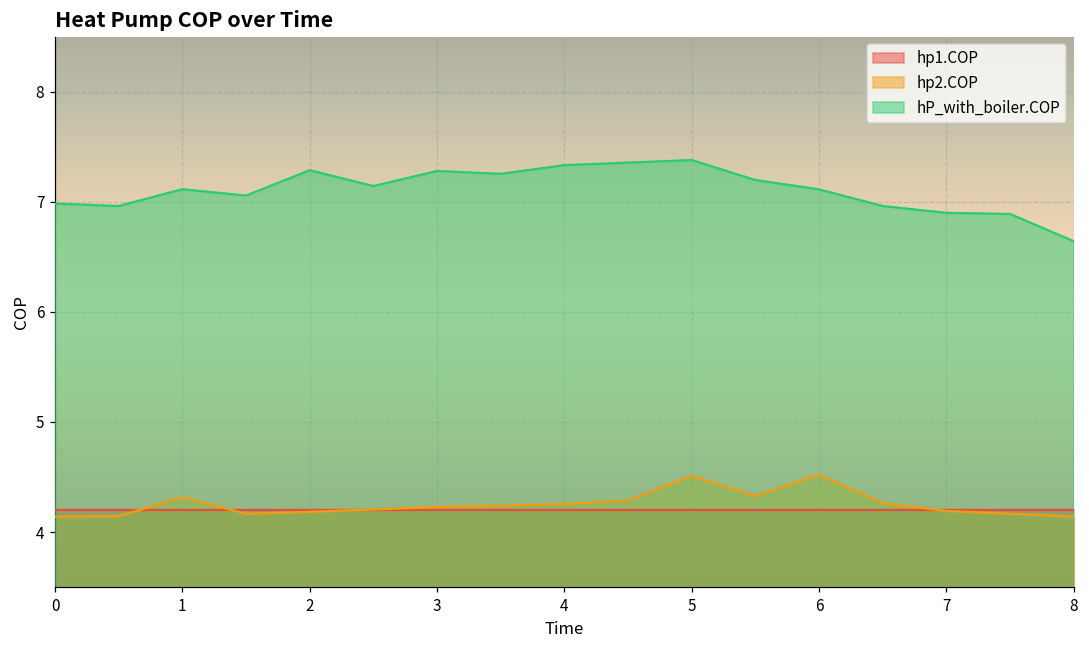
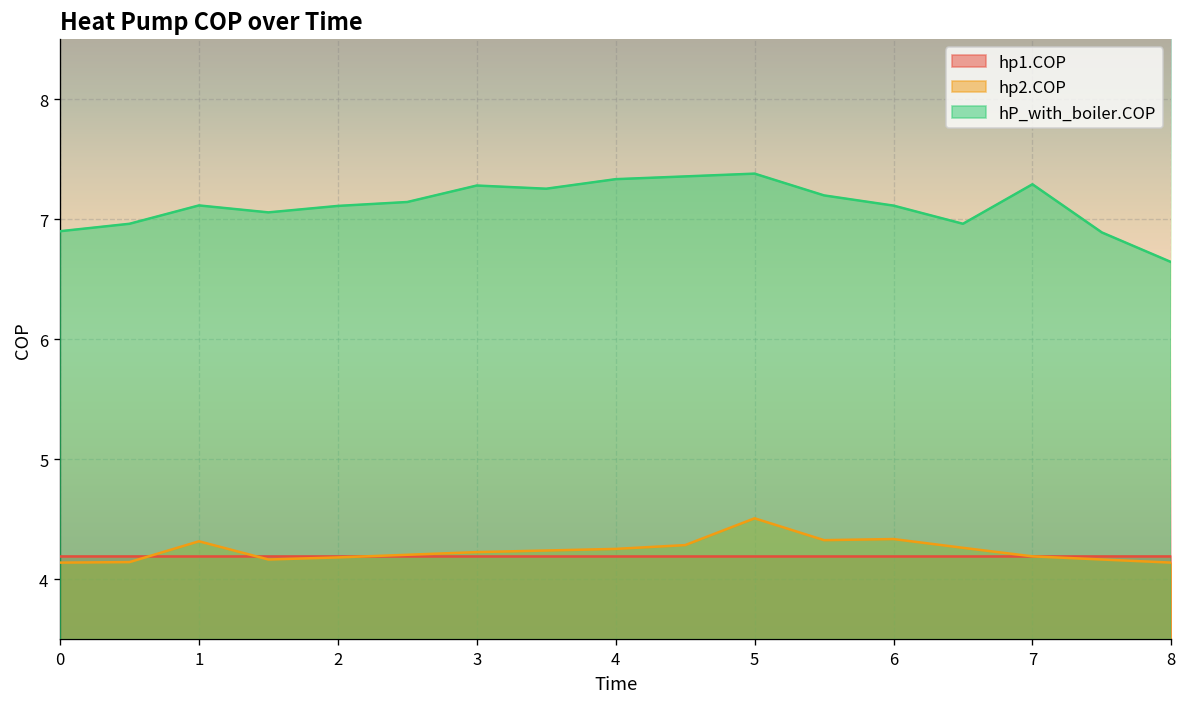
hP_with_boiler.COP, 0: 6.98 -> 6.90
hP_with_boiler.COP, 2: 7.29 -> 7.11
hp2.COP, 6: 4.52 -> 4.34
hP_with_boiler.COP, 7: 6.90 -> 7.29
